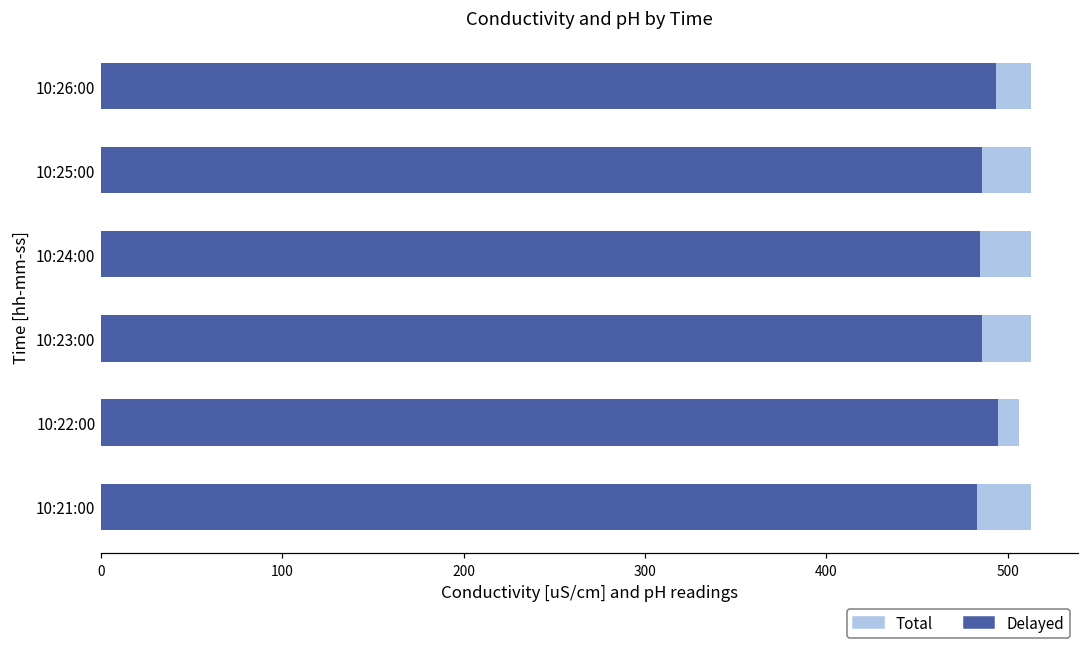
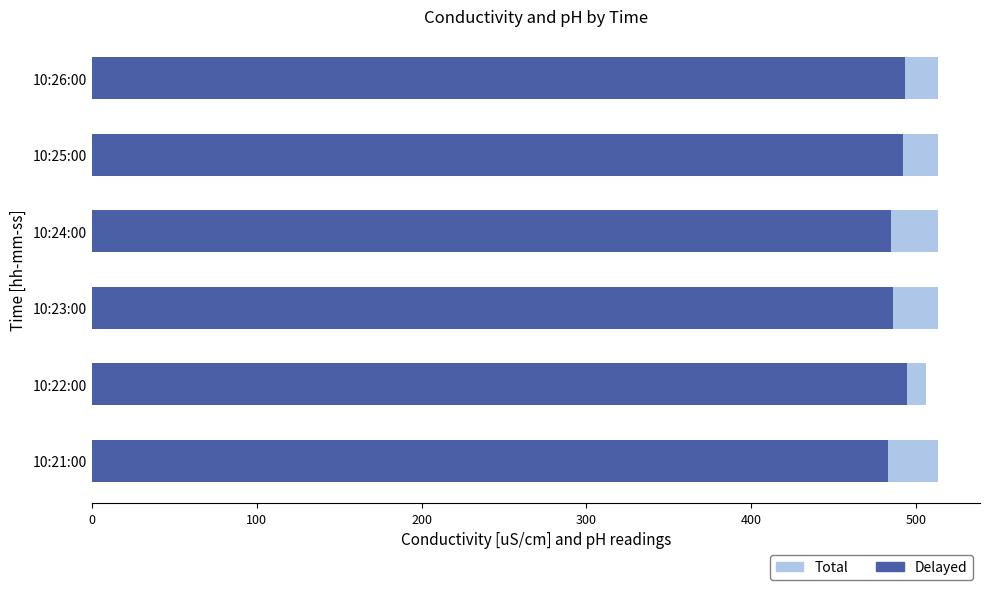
Delayed, 10:25:00: 486 -> 492
